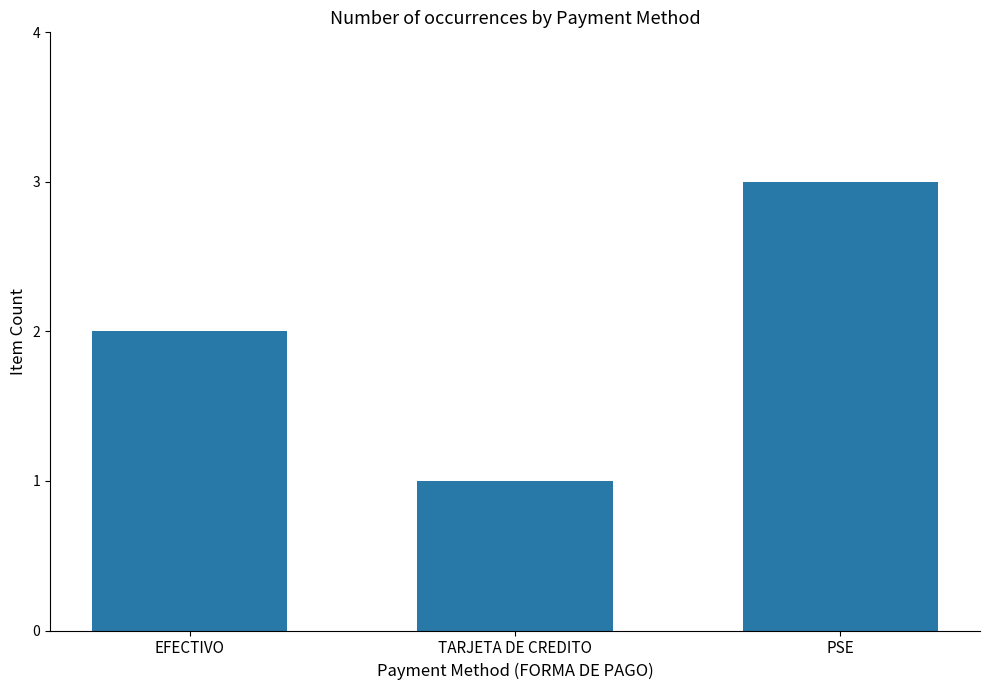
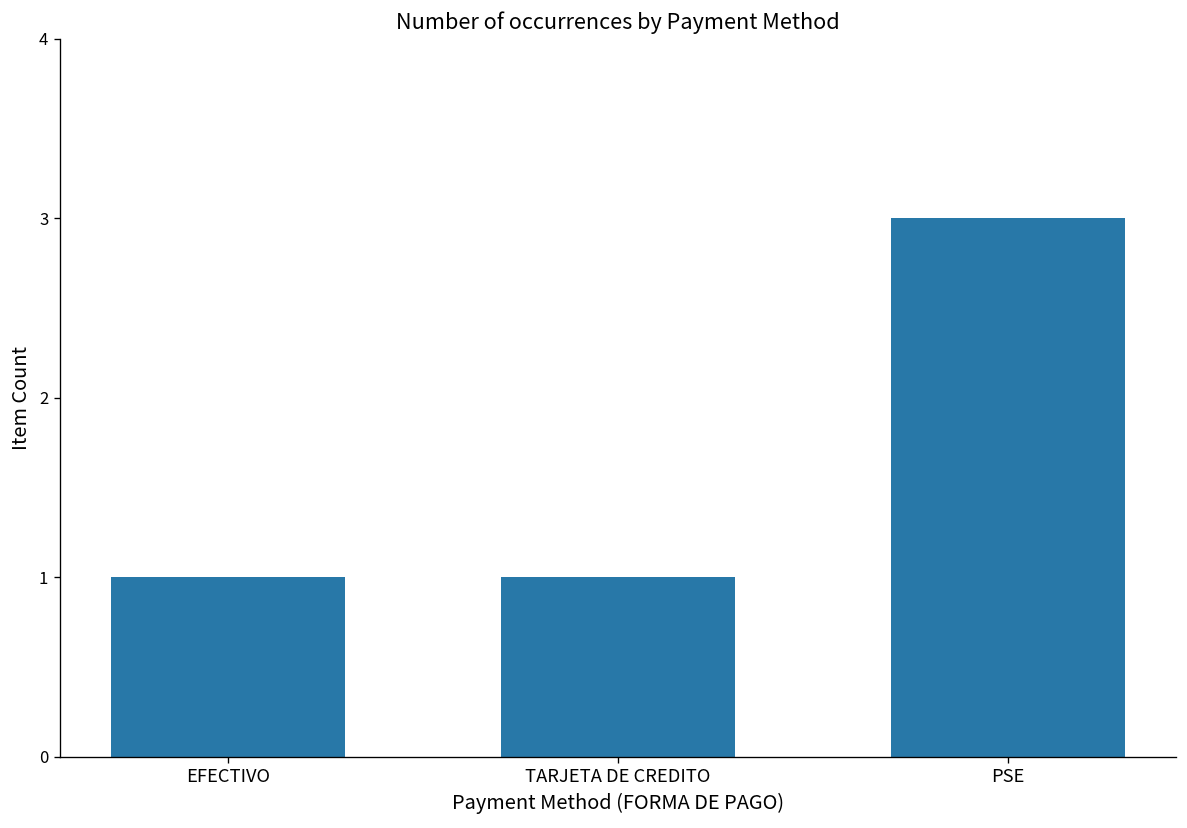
EFECTIVO: 2 -> 1
